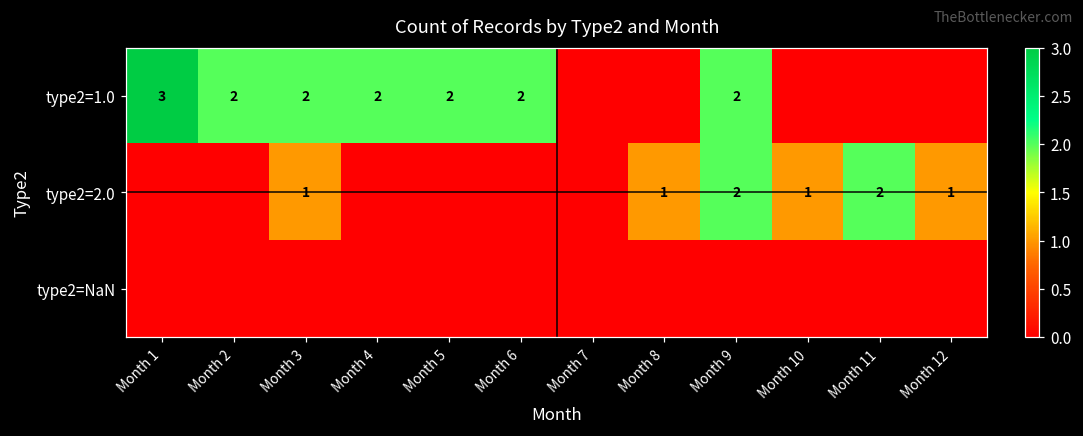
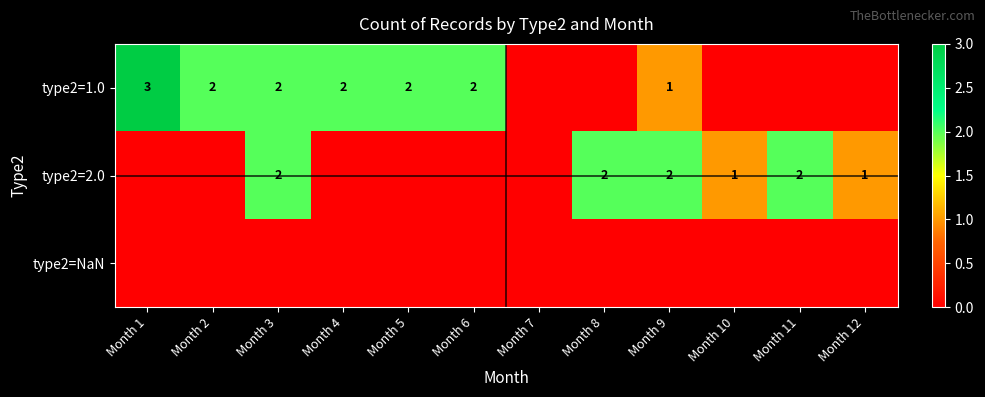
type2=1.0, Month 9: 2 -> 1
type2=2.0, Month 3: 1 -> 2
type2=2.0, Month 8: 1 -> 2
